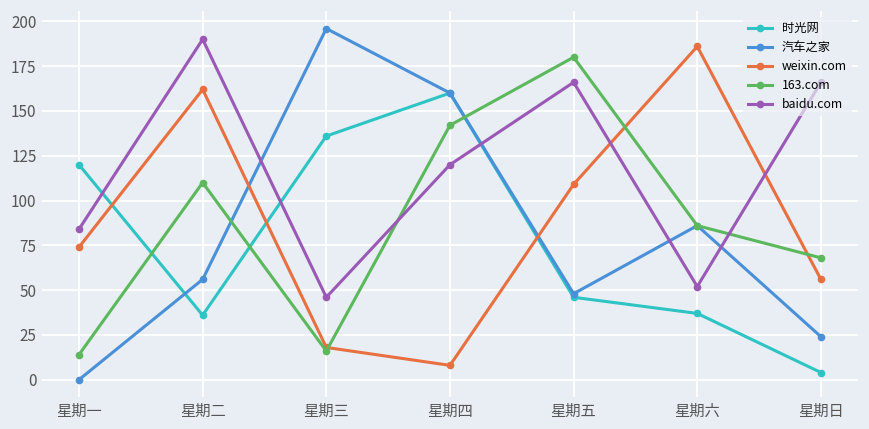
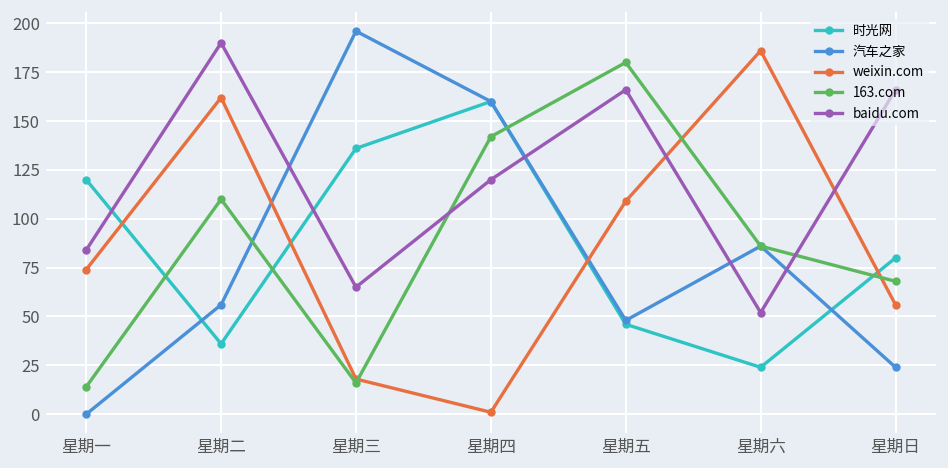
baidu.com, 星期三: 46 -> 65
weixin.com, 星期四: 8 -> 1
时光网, 星期六: 37 -> 24
时光网, 星期日: 4 -> 80
